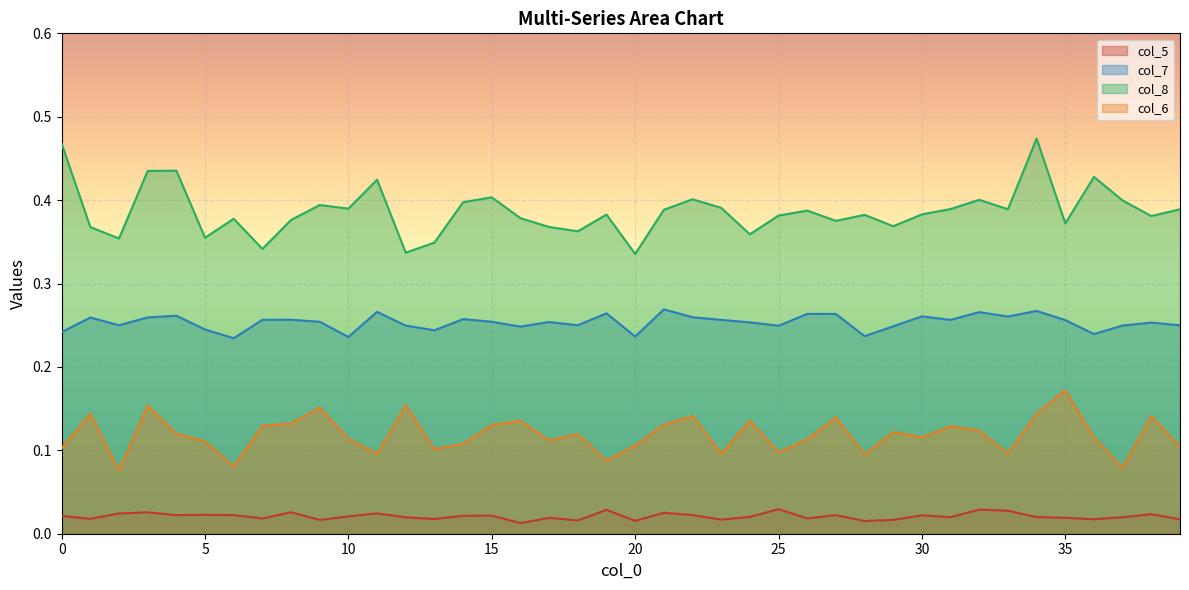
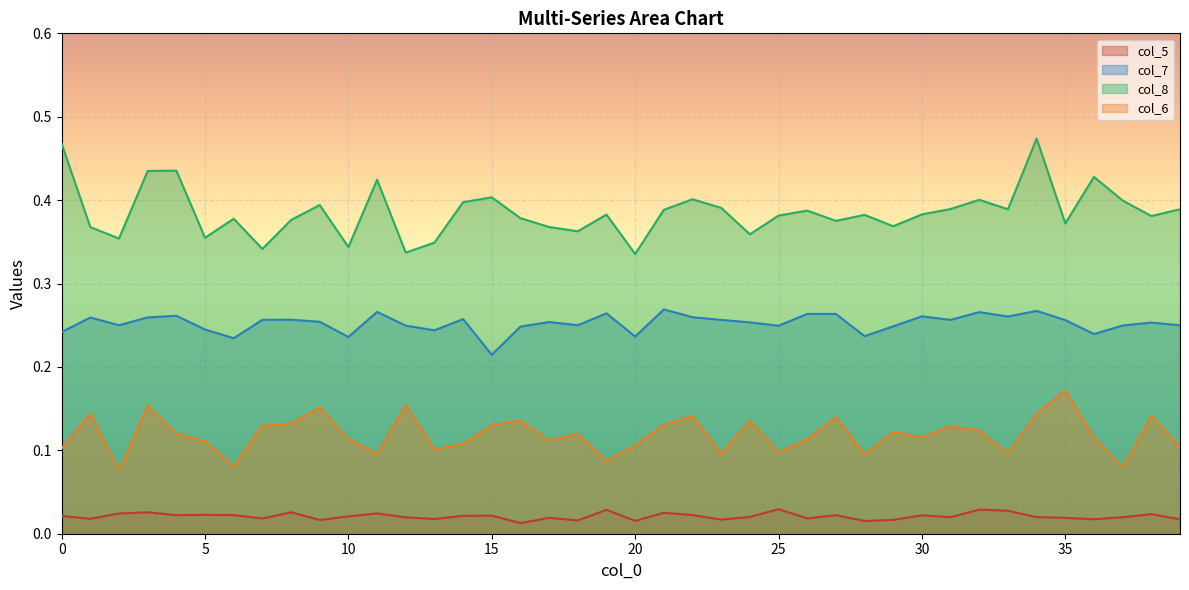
col_8, 10: 0.39 -> 0.34
col_7, 15: 0.25 -> 0.21
